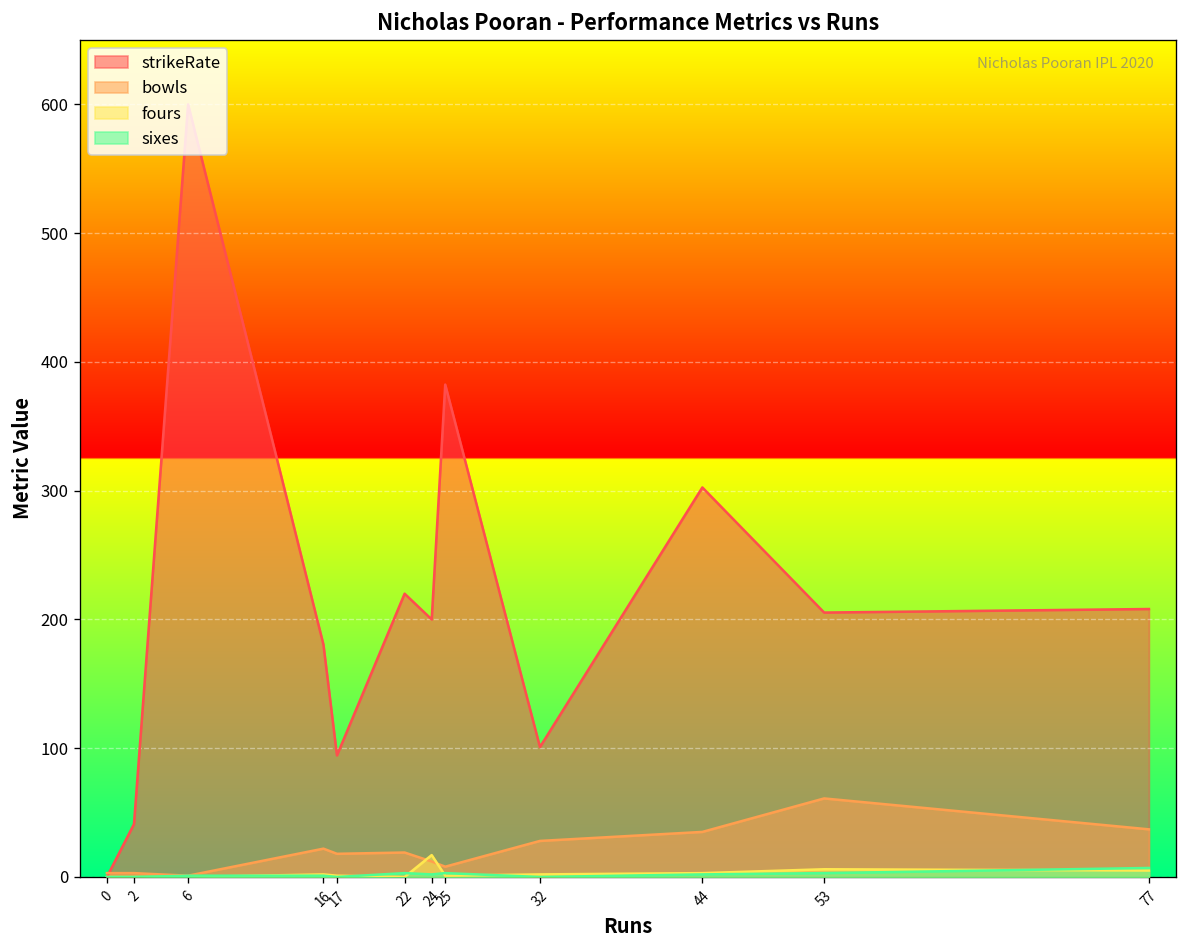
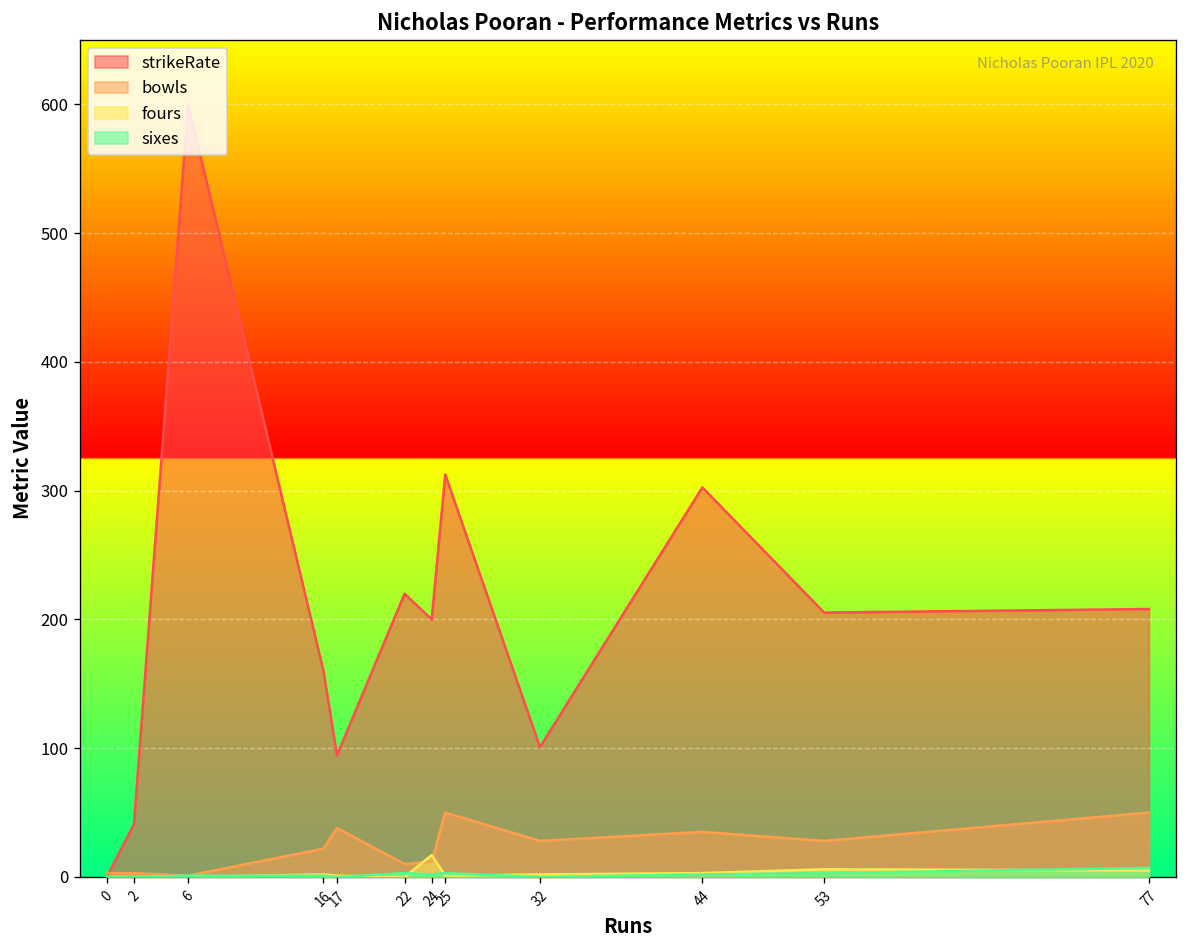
strikeRate, 16: 181 -> 160
bowls, 17: 18 -> 38
bowls, 22: 19 -> 10
strikeRate, 25: 382 -> 313
bowls, 25: 8 -> 50
bowls, 53: 61 -> 28
bowls, 77: 37 -> 50
